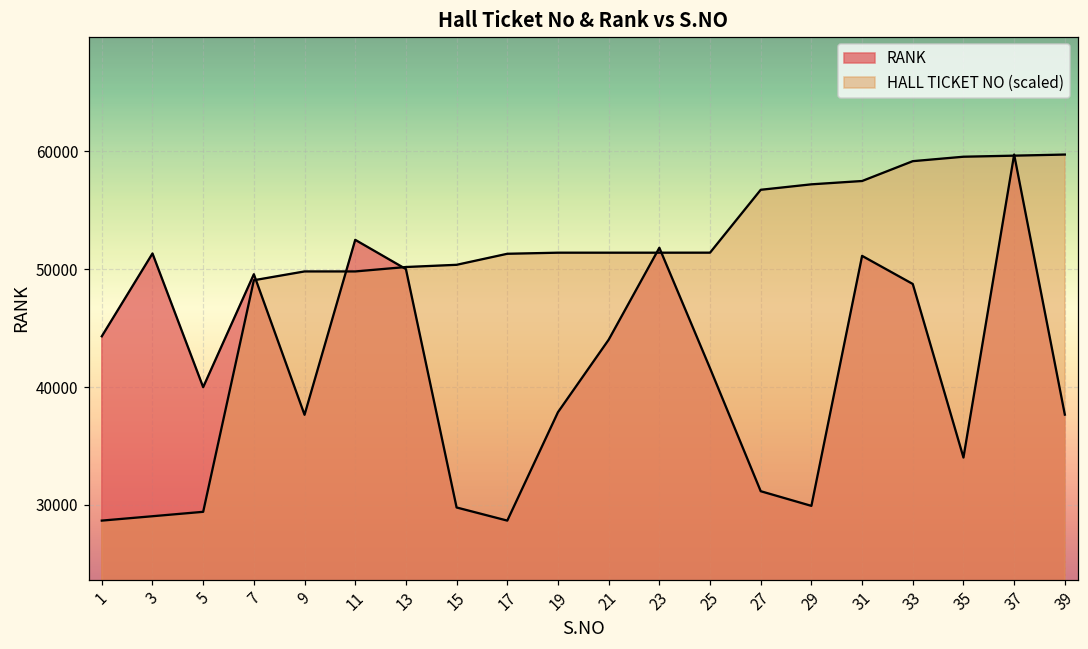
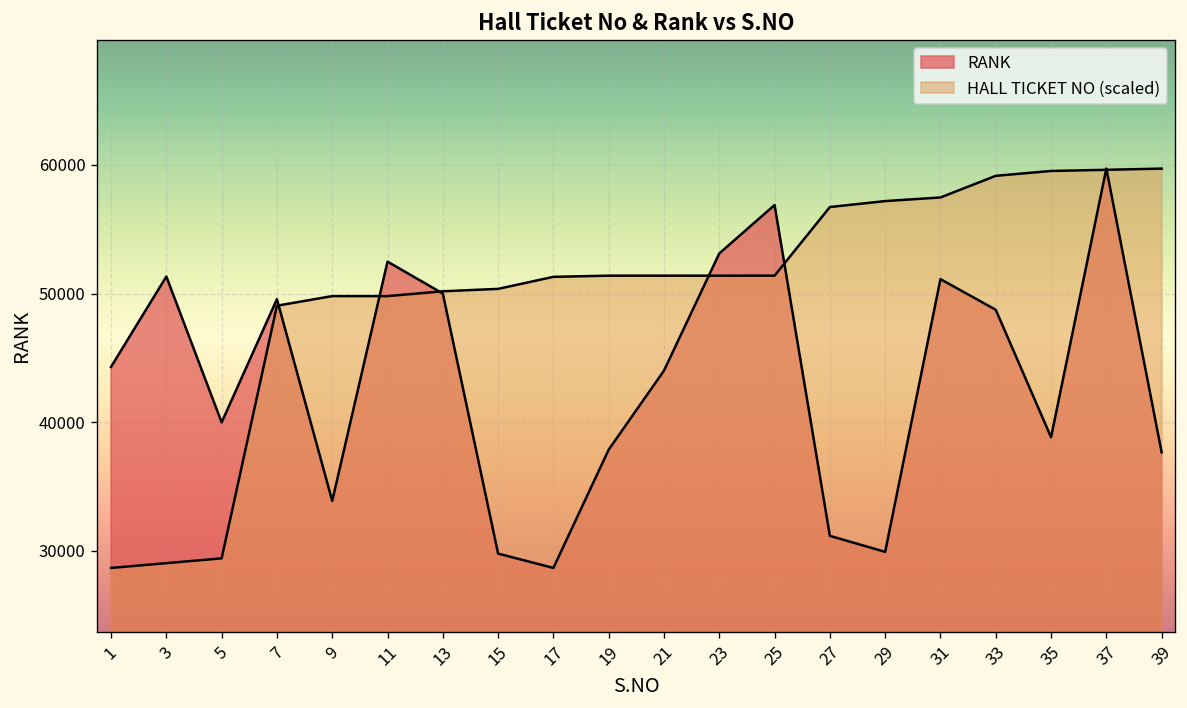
RANK, 9: 37600 -> 33900
RANK, 23: 51800 -> 53100
RANK, 25: 41600 -> 56900
RANK, 35: 34000 -> 38800
